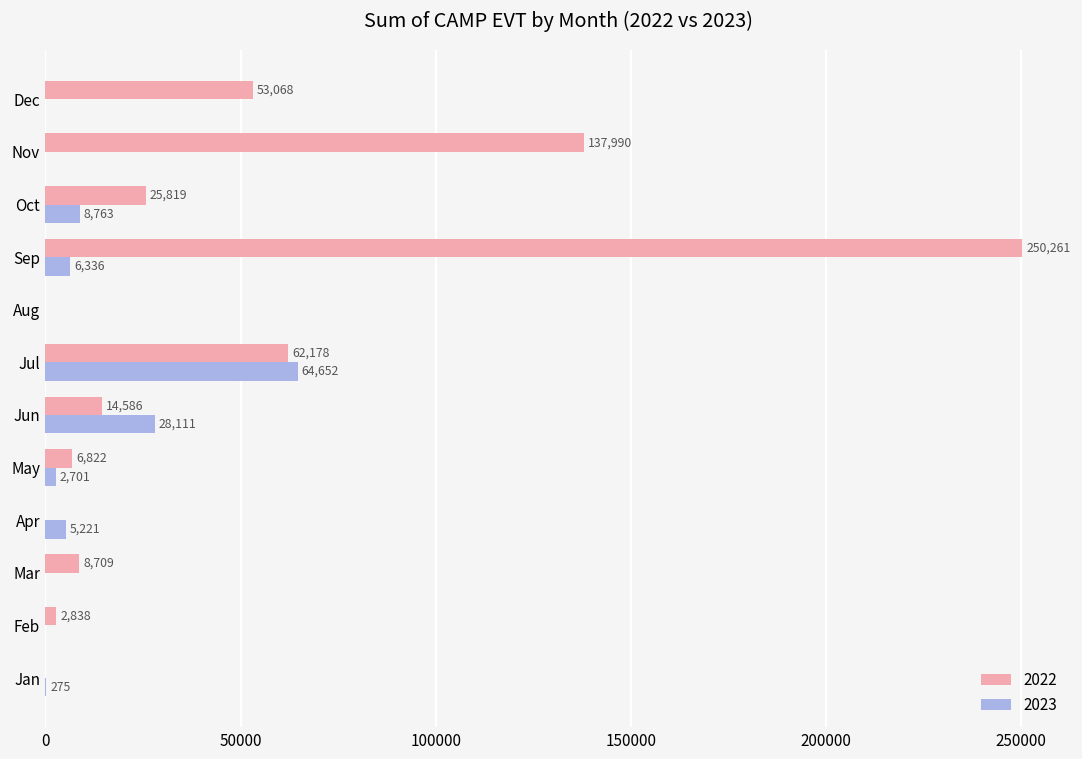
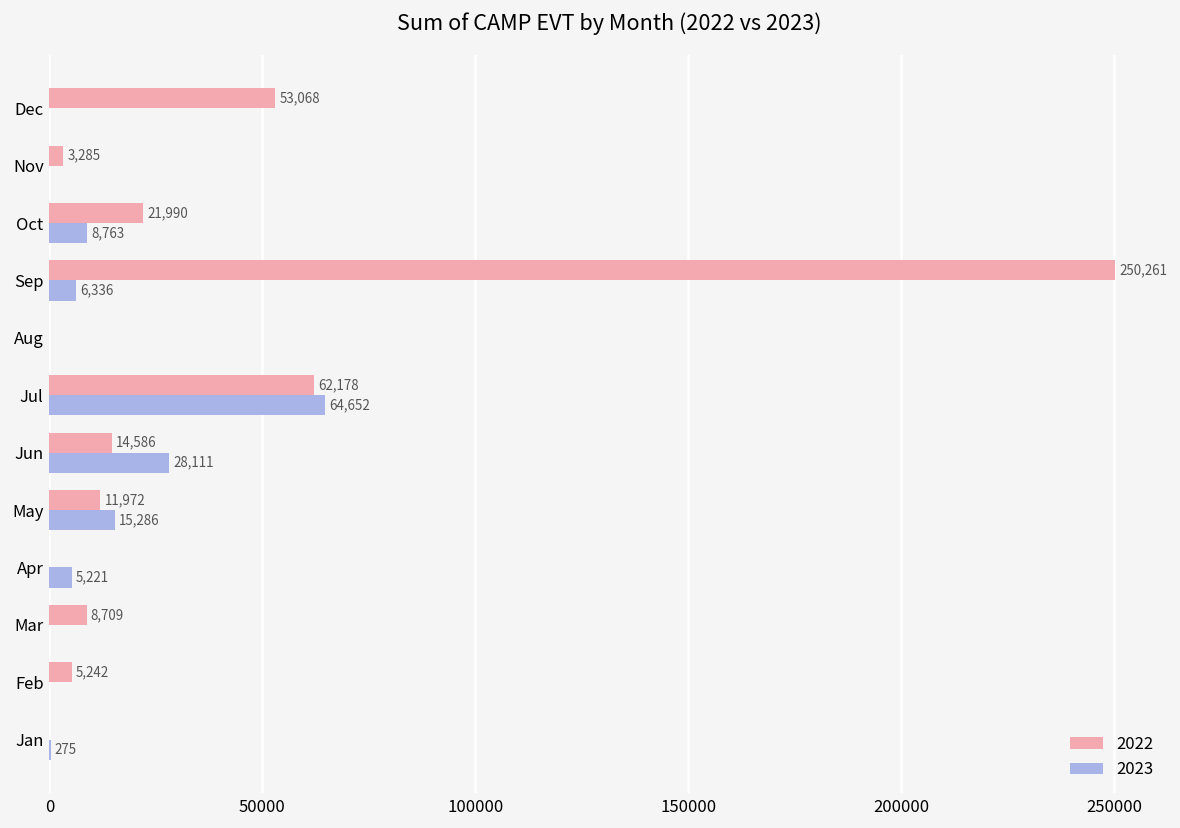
2022, Nov: 137,990 -> 3,285
2022, Oct: 25,819 -> 21,990
2022, May: 6,822 -> 11,972
2023, May: 2,701 -> 15,286
2022, Feb: 2,838 -> 5,242
